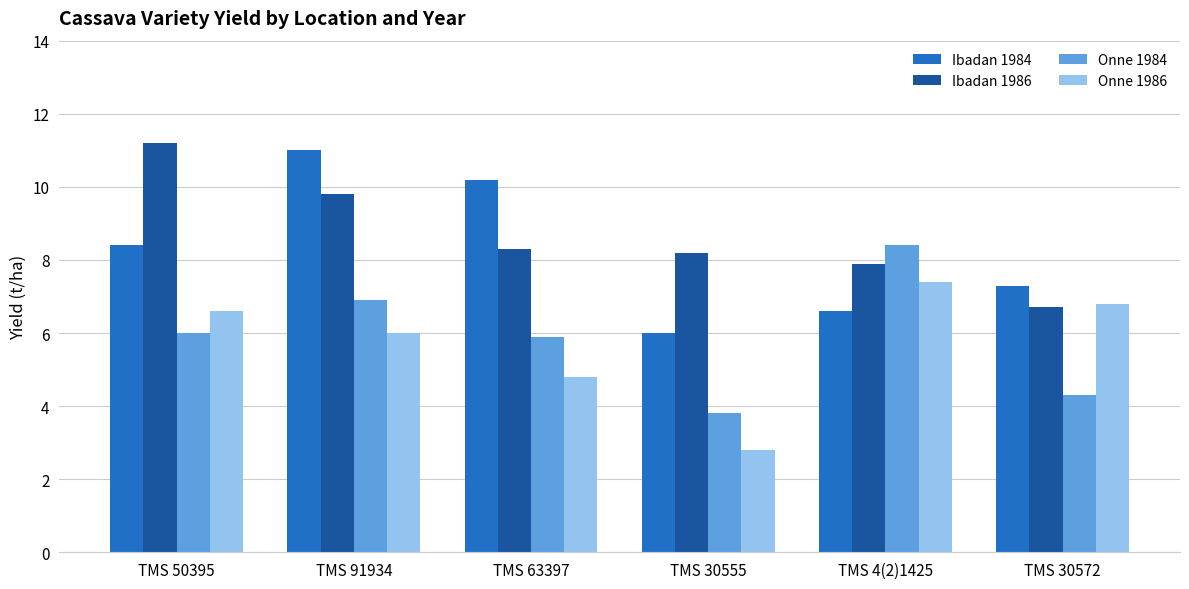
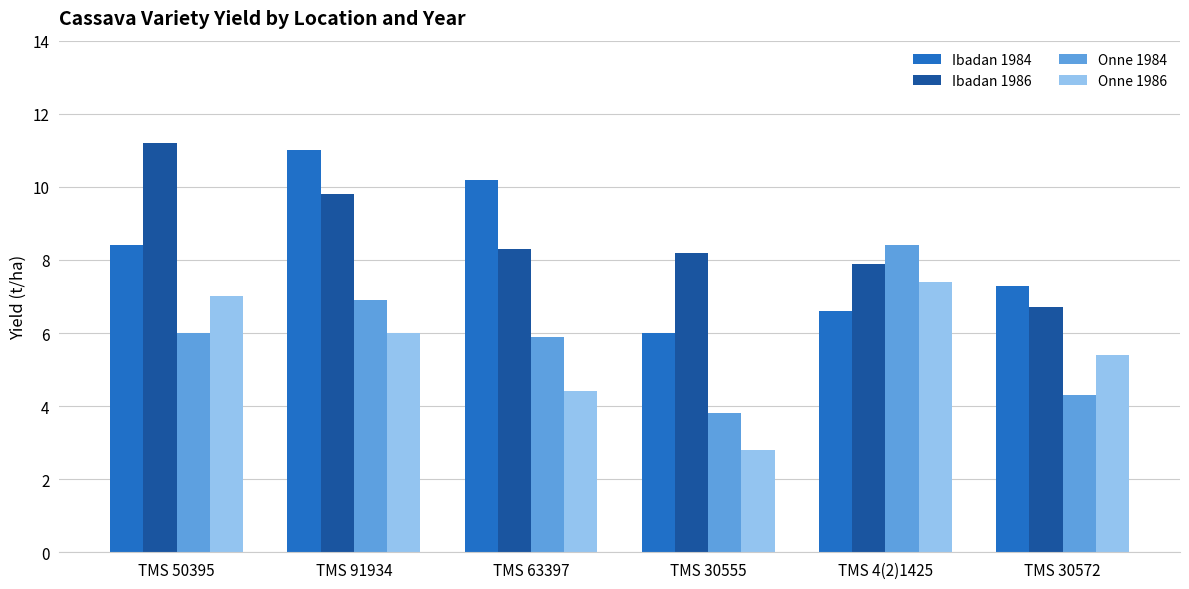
Onne 1986, TMS 50395: 6.6 -> 7.0
Onne 1986, TMS 63397: 4.8 -> 4.4
Onne 1986, TMS 30572: 6.8 -> 5.4
